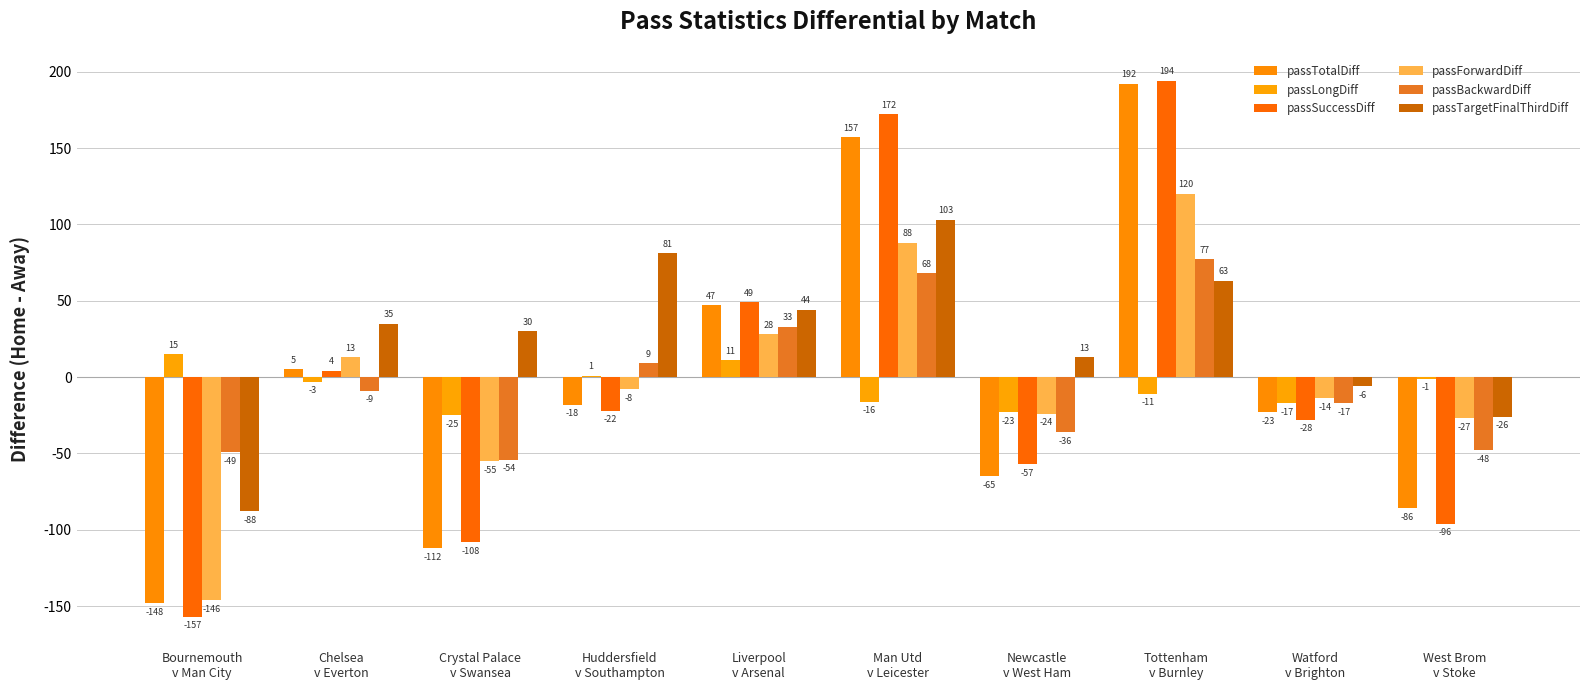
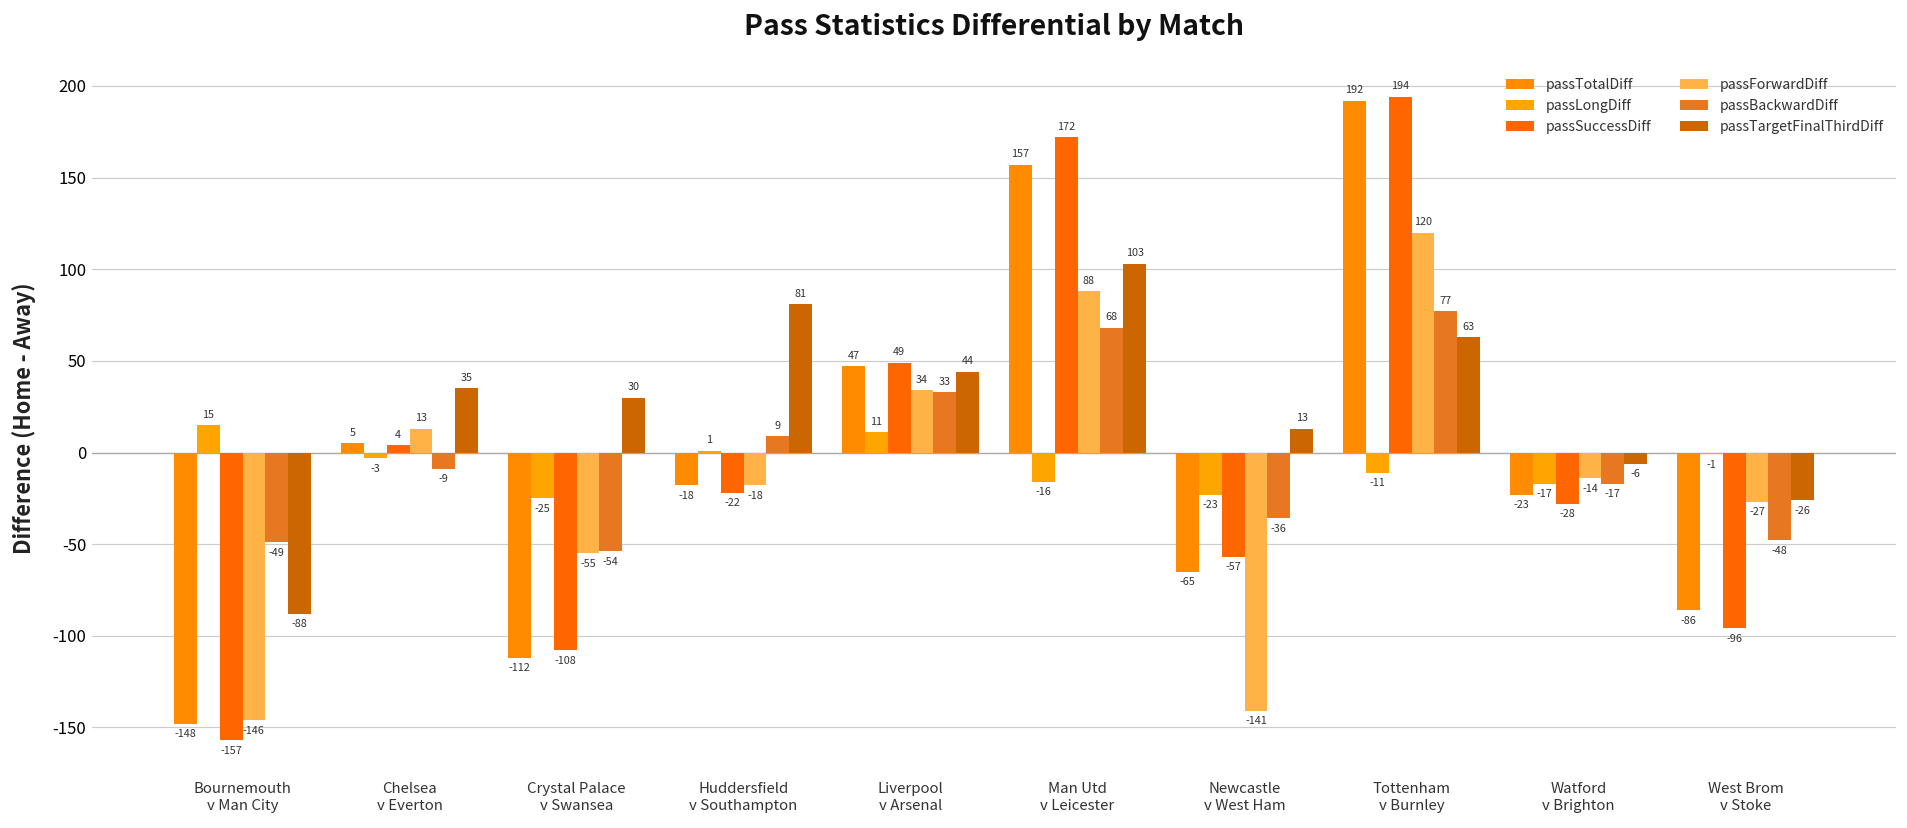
passForwardDiff, Huddersfield v Southampton: -8 -> -18
passForwardDiff, Liverpool v Arsenal: 28 -> 34
passForwardDiff, Newcastle v West Ham: -24 -> -141
